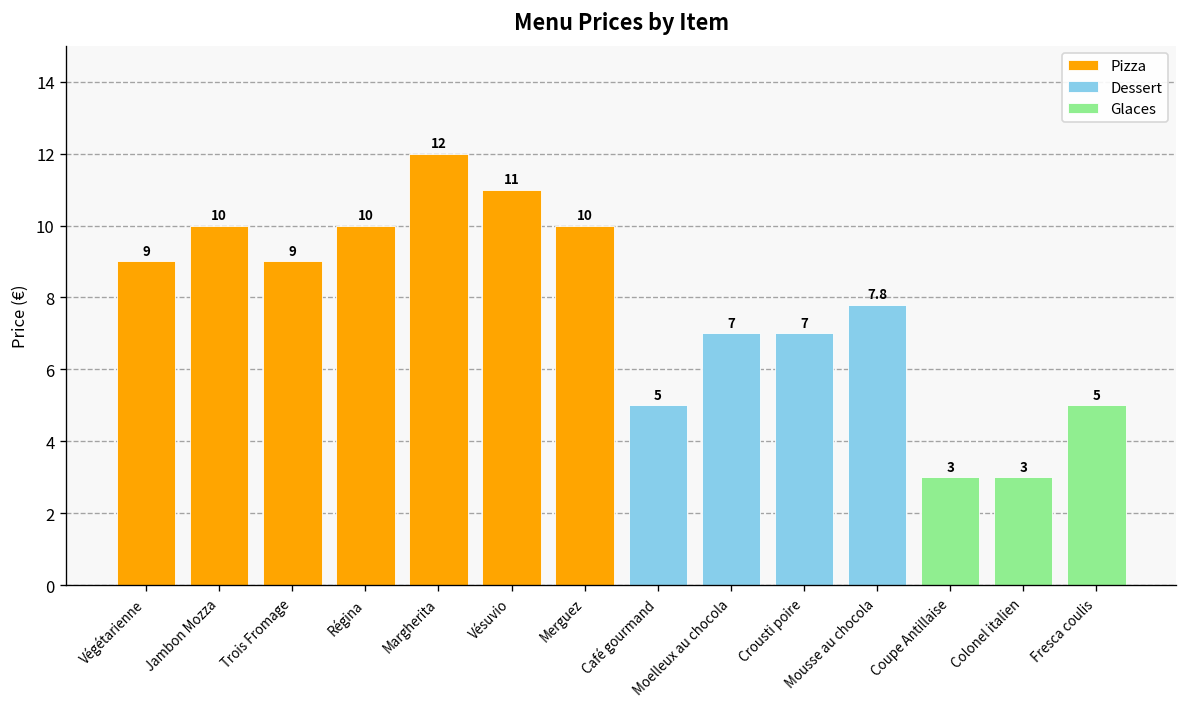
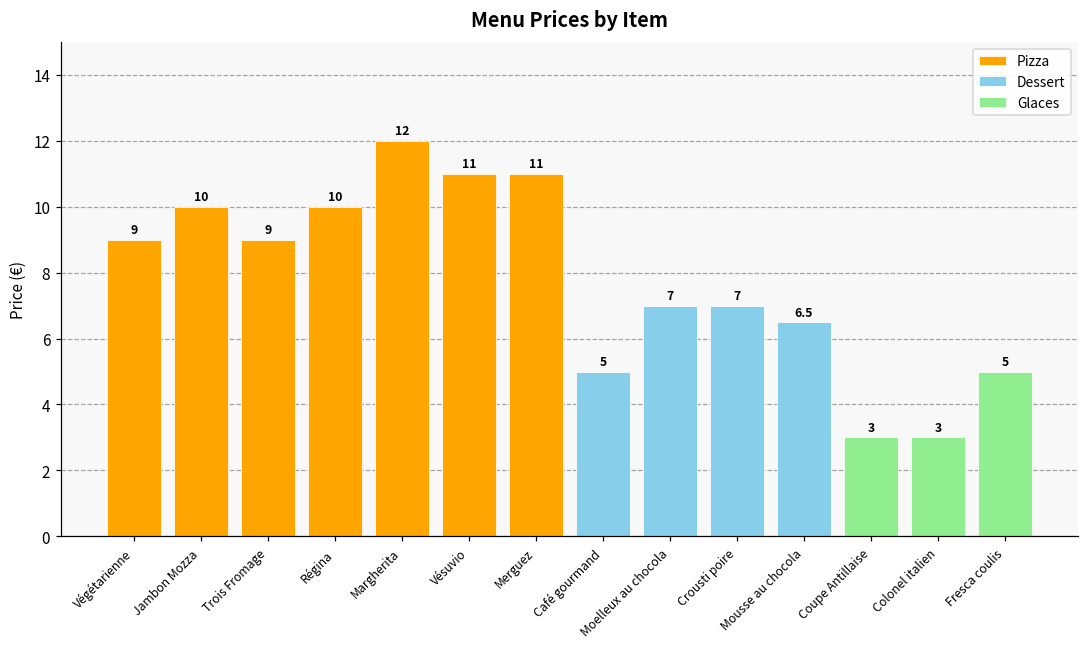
Pizza, Merguez: 10 -> 11
Dessert, Mousse au chocola: 7.8 -> 6.5
